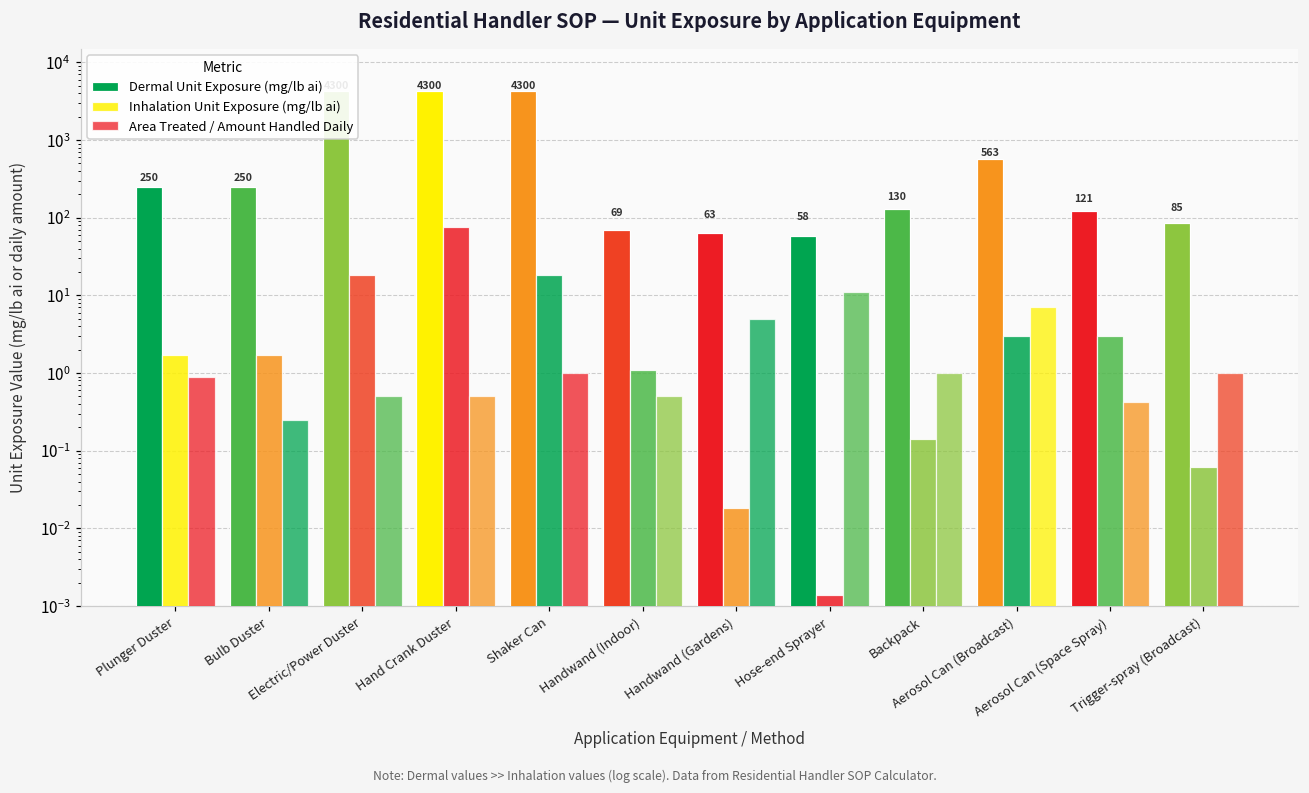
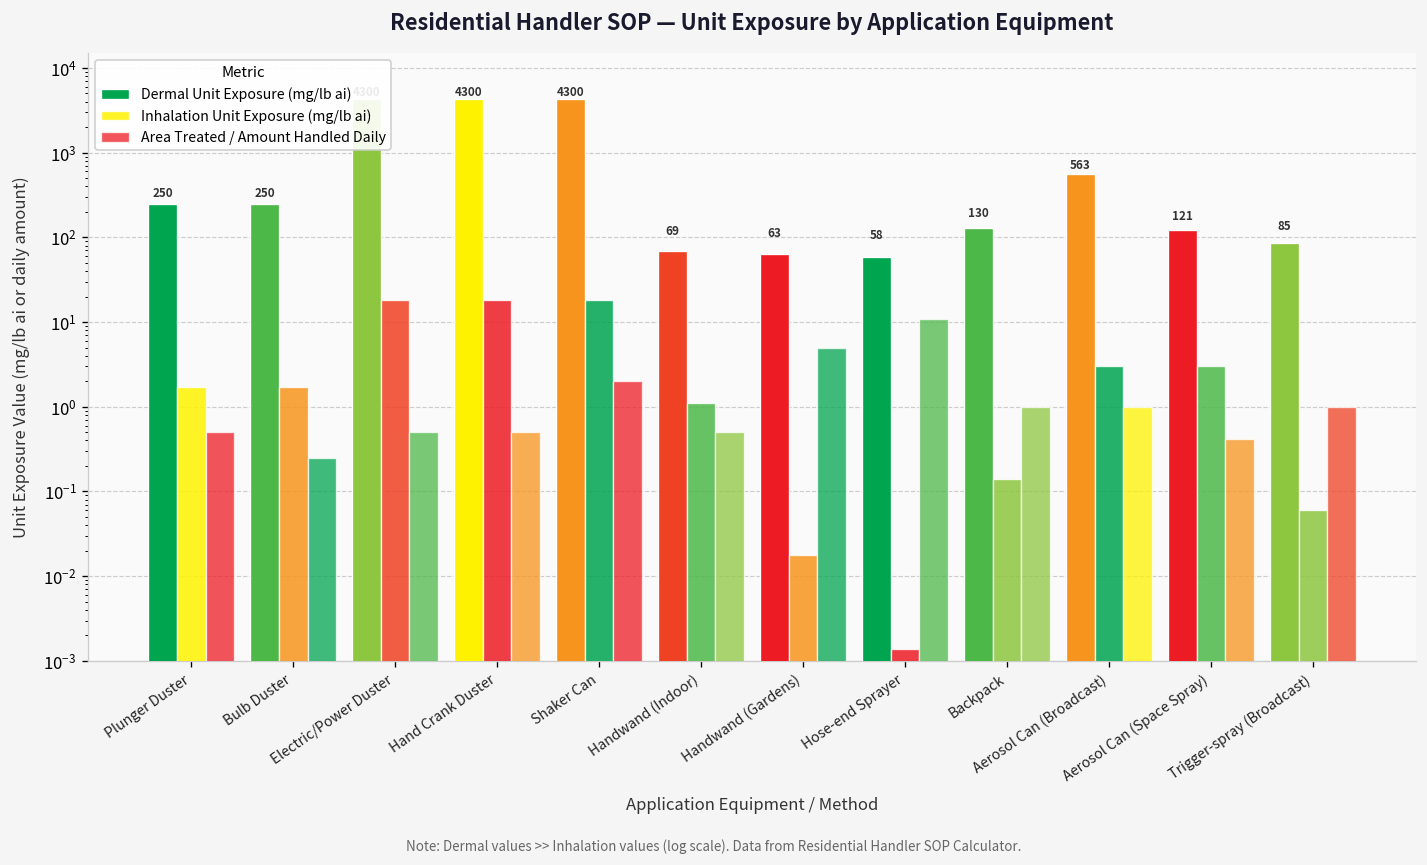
Area Treated / Amount Handled Daily, Plunger Duster: 0.9 -> 0.5
Inhalation Unit Exposure (mg/lb ai), Hand Crank Duster: 80 -> 18
Area Treated / Amount Handled Daily, Shaker Can: 1 -> 2
Area Treated / Amount Handled Daily, Aerosol Can (Broadcast): 7 -> 1
